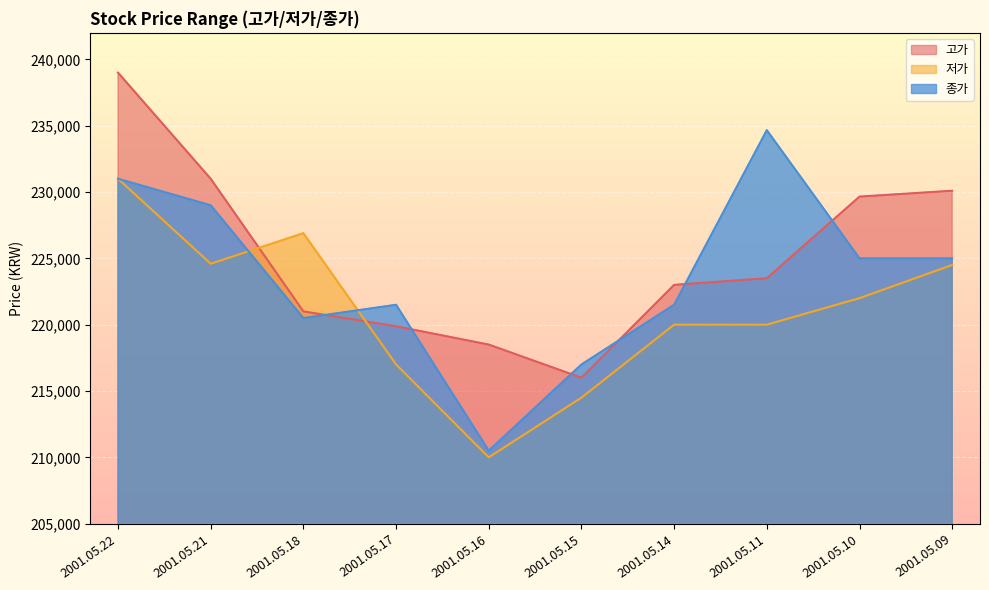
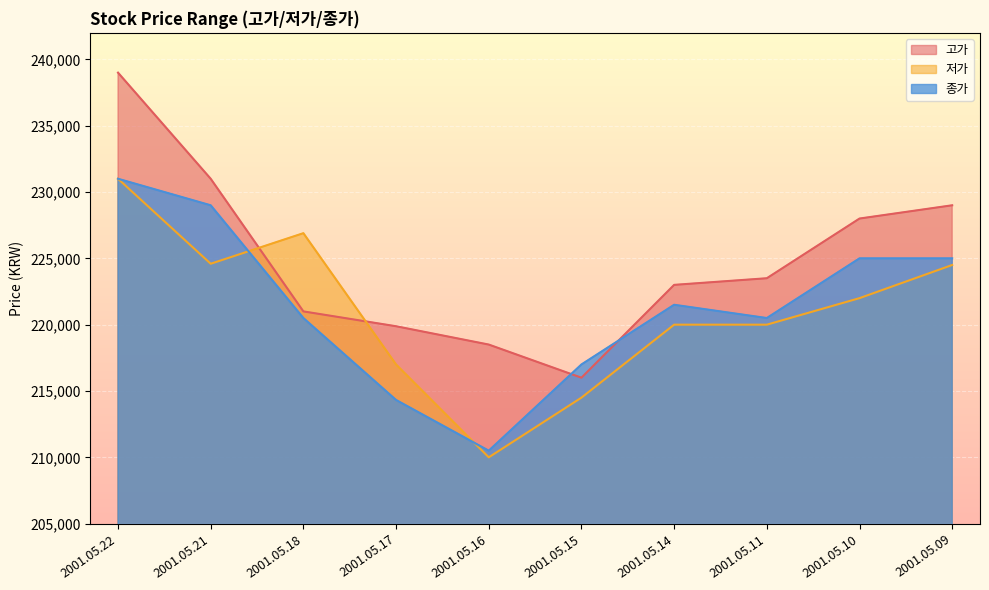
종가, 2001.05.17: 221,500 -> 214,300
종가, 2001.05.11: 234,700 -> 220,500
고가, 2001.05.10: 229,700 -> 228,000
고가, 2001.05.09: 230,100 -> 229,000
